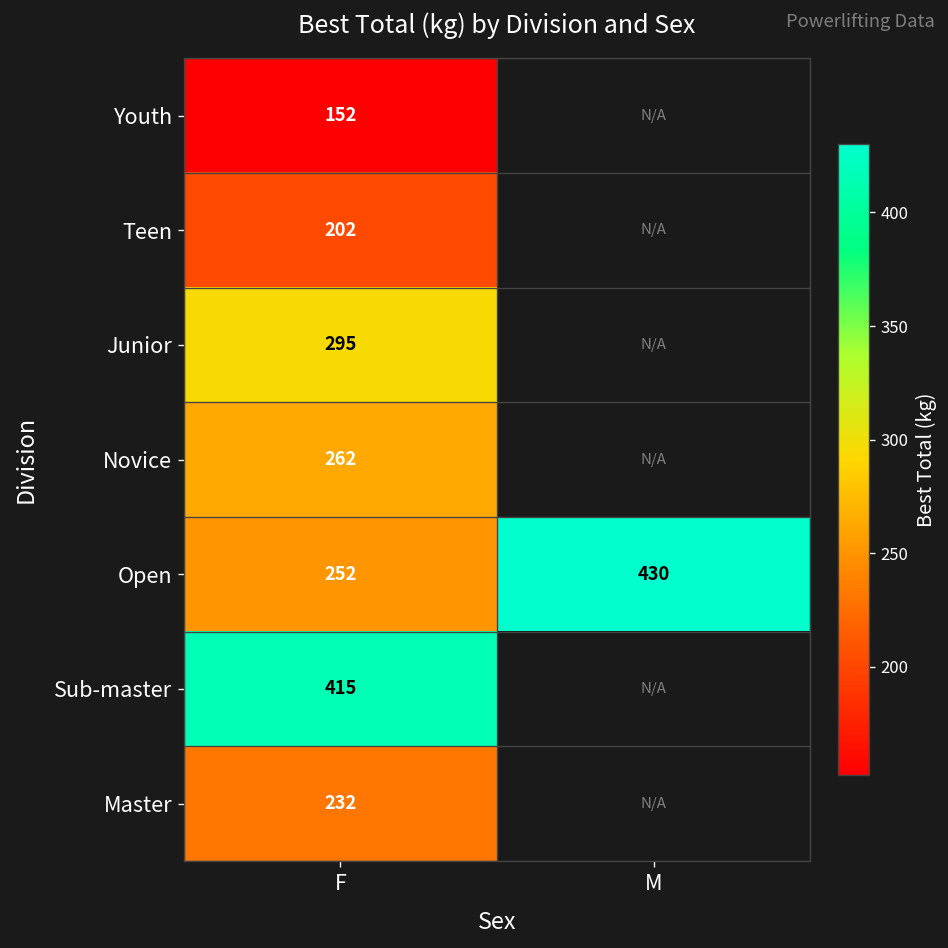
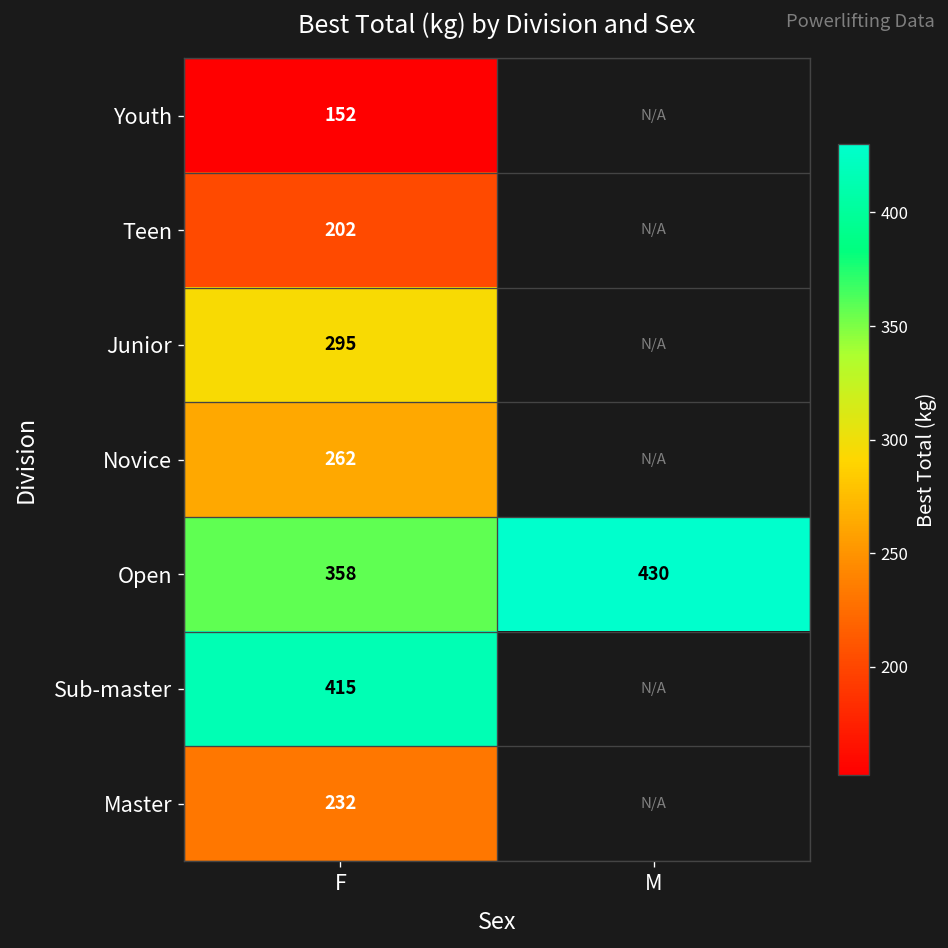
Open, F: 252 -> 358
